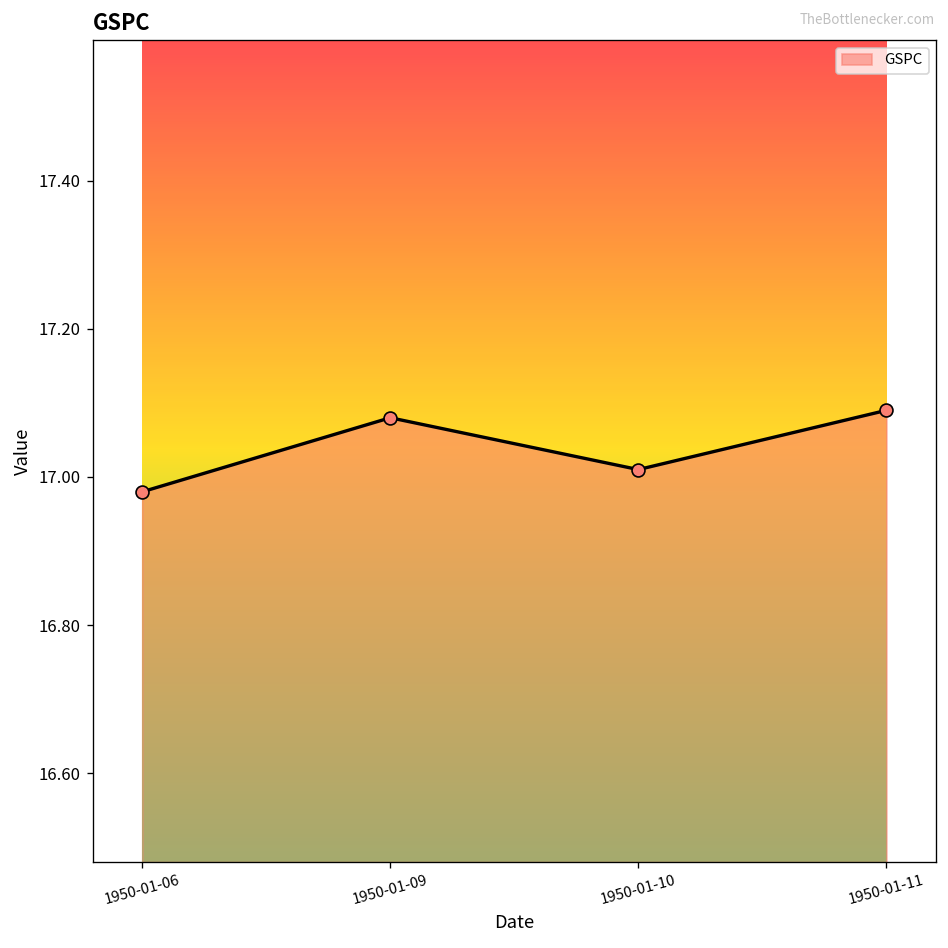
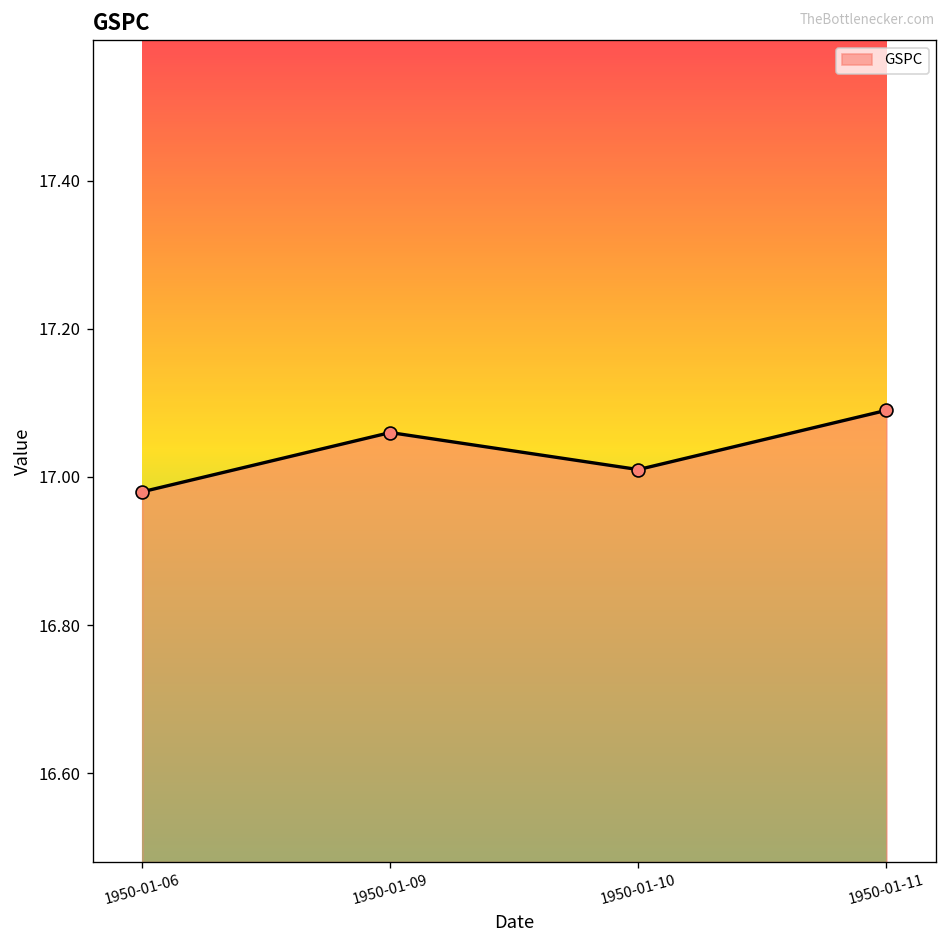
1950-01-09: 17.08 -> 17.06
